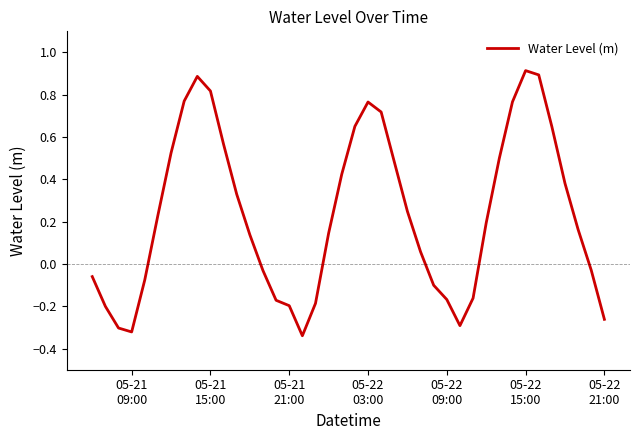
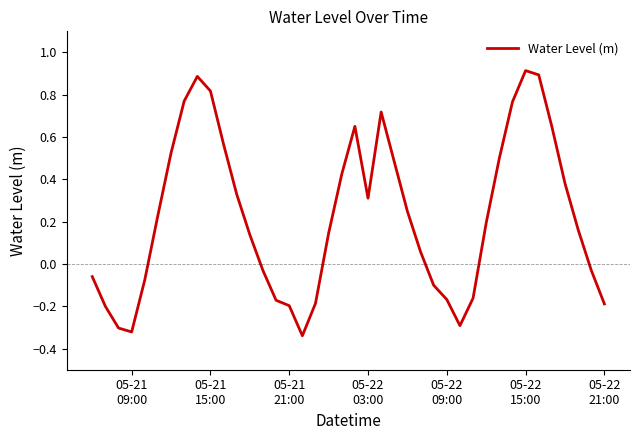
05-22 03:00: 0.77 -> 0.31
05-22 21:00: -0.26 -> -0.19
